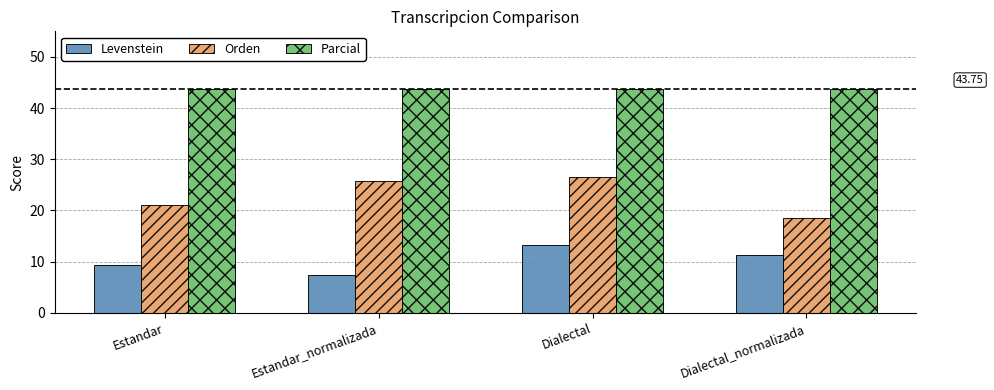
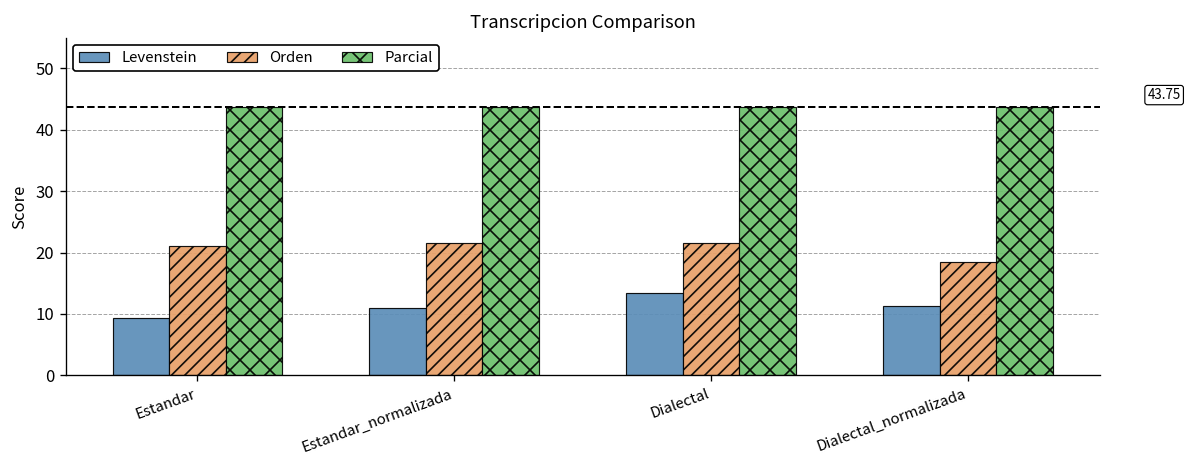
Levenstein, Estandar_normalizada: 7 -> 11
Orden, Estandar_normalizada: 26 -> 22
Orden, Dialectal: 27 -> 22
